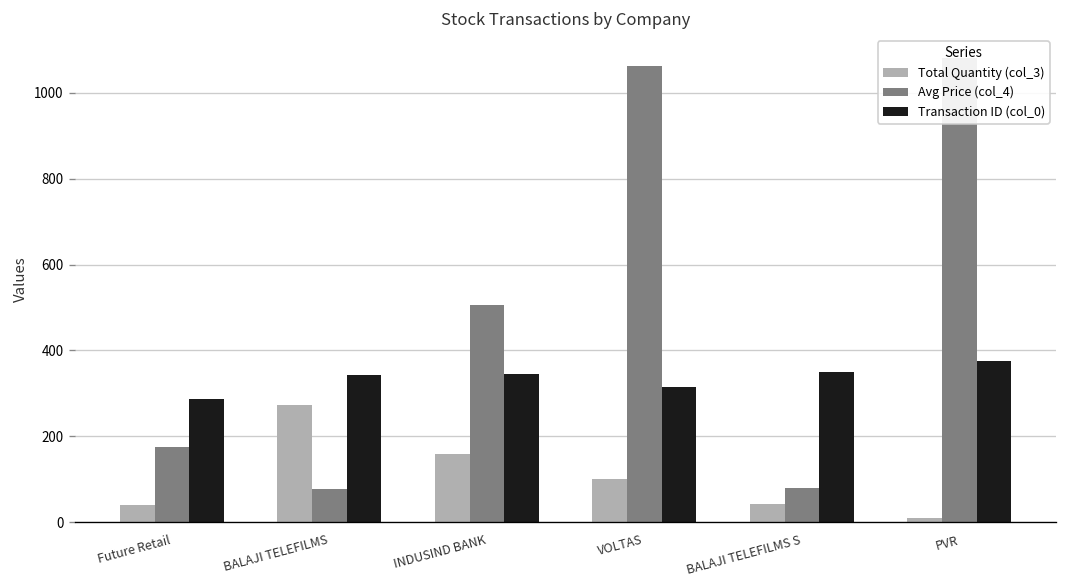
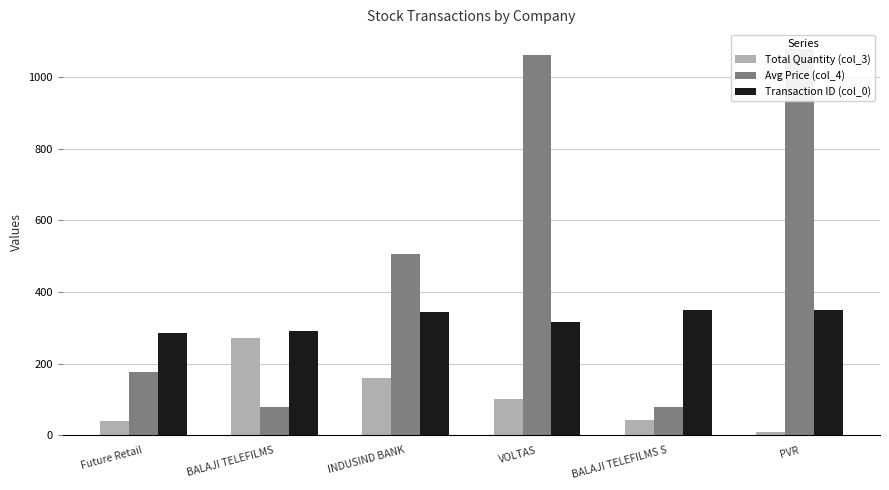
Transaction ID (col_0), BALAJI TELEFILMS: 340 -> 290
Transaction ID (col_0), PVR: 380 -> 350
